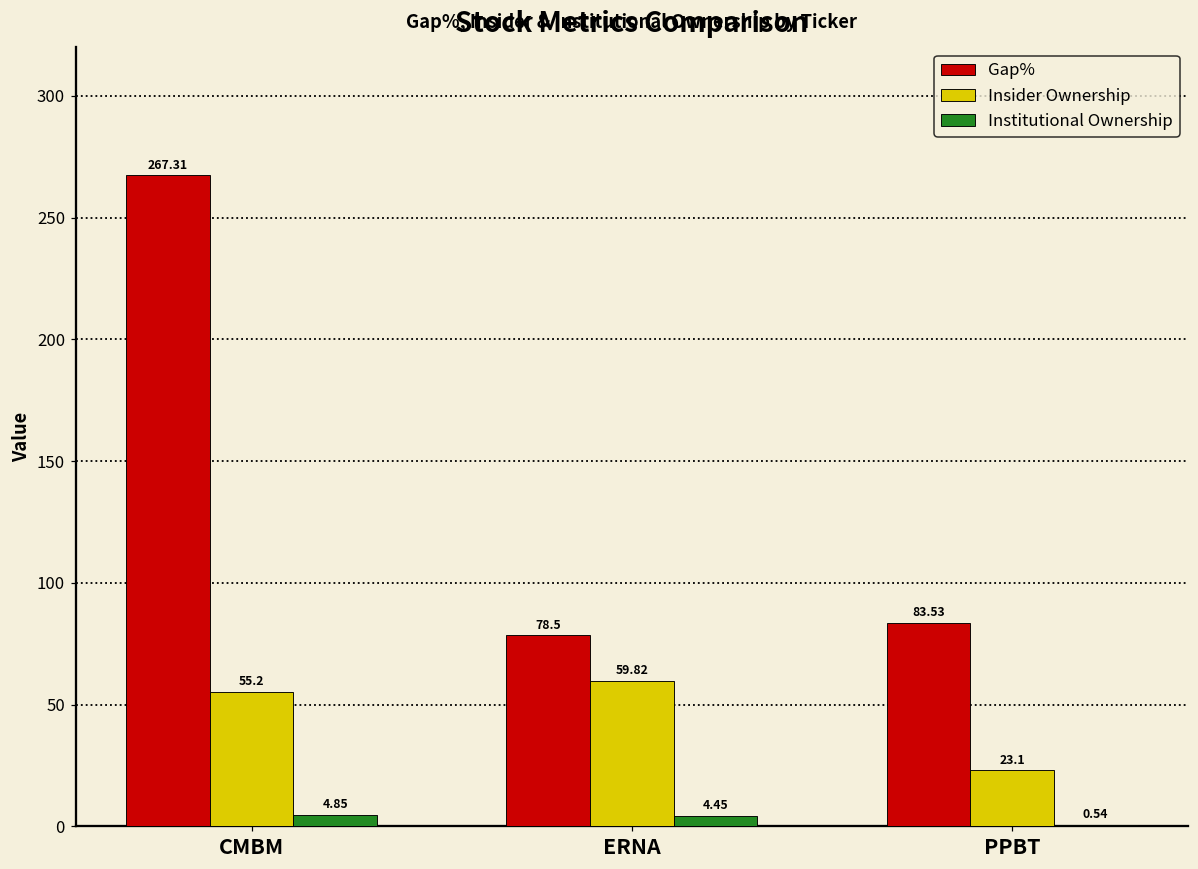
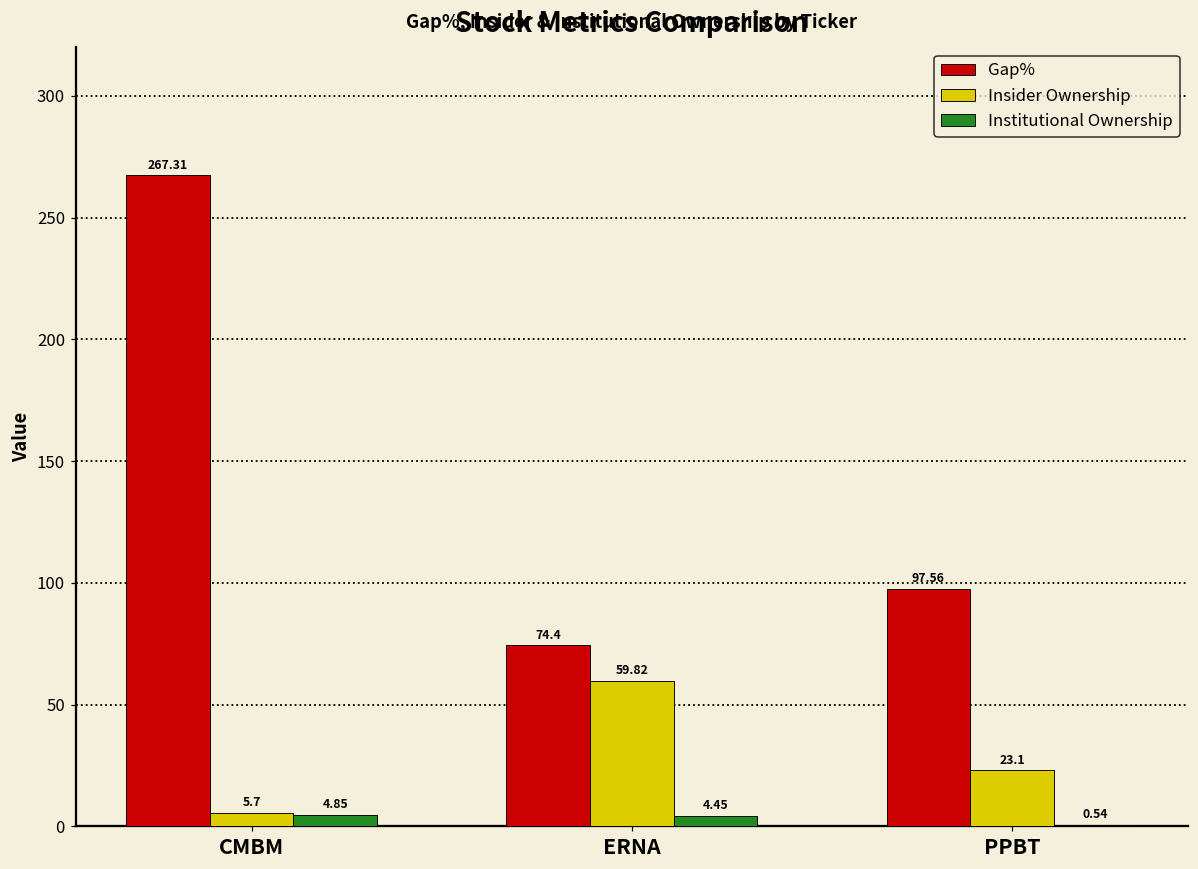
Insider Ownership, CMBM: 55.2 -> 5.7
Gap%, ERNA: 78.5 -> 74.4
Gap%, PPBT: 83.53 -> 97.56
